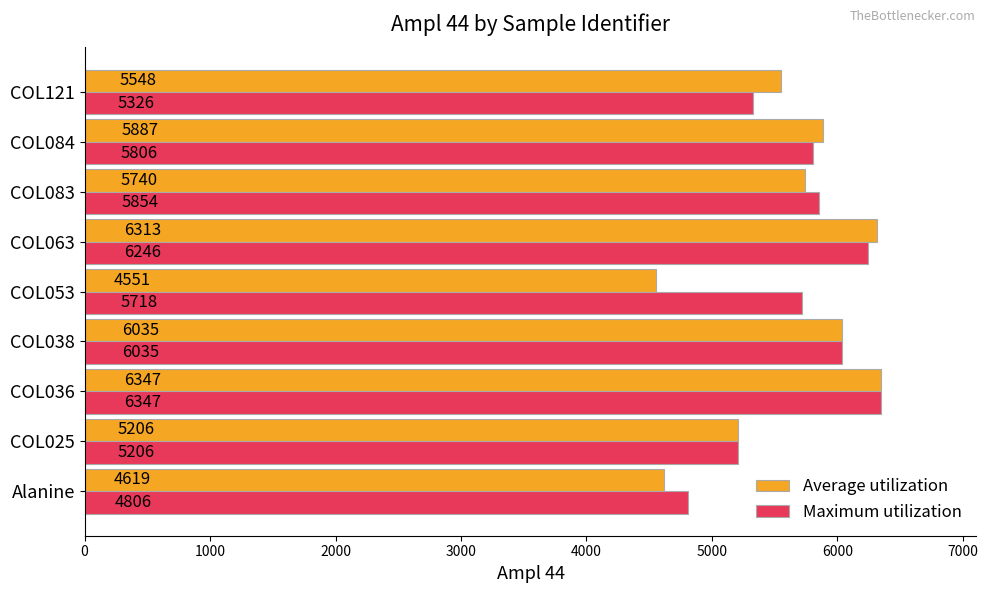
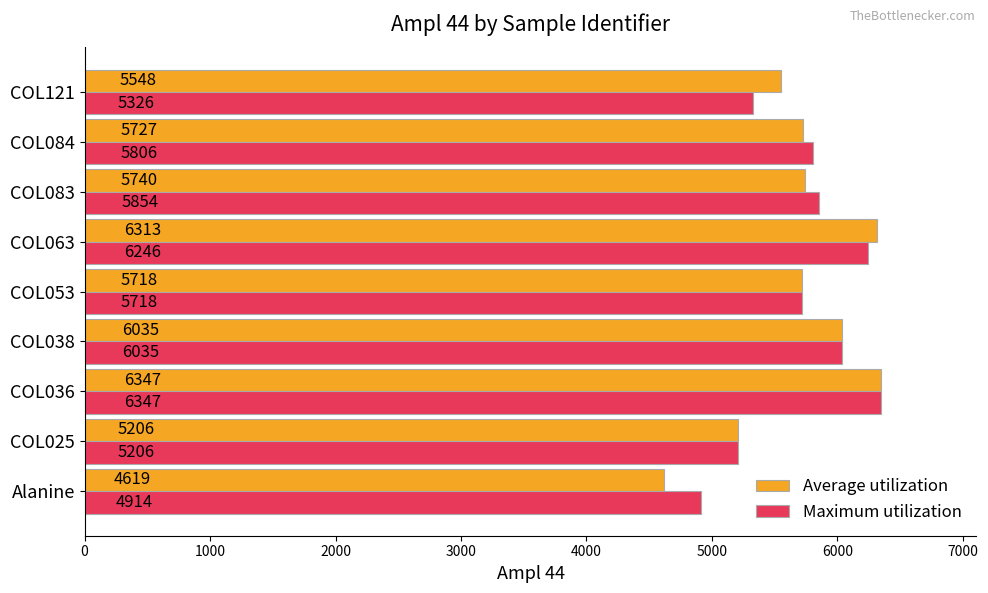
Average utilization, COL084: 5887 -> 5727
Average utilization, COL053: 4551 -> 5718
Maximum utilization, Alanine: 4806 -> 4914
